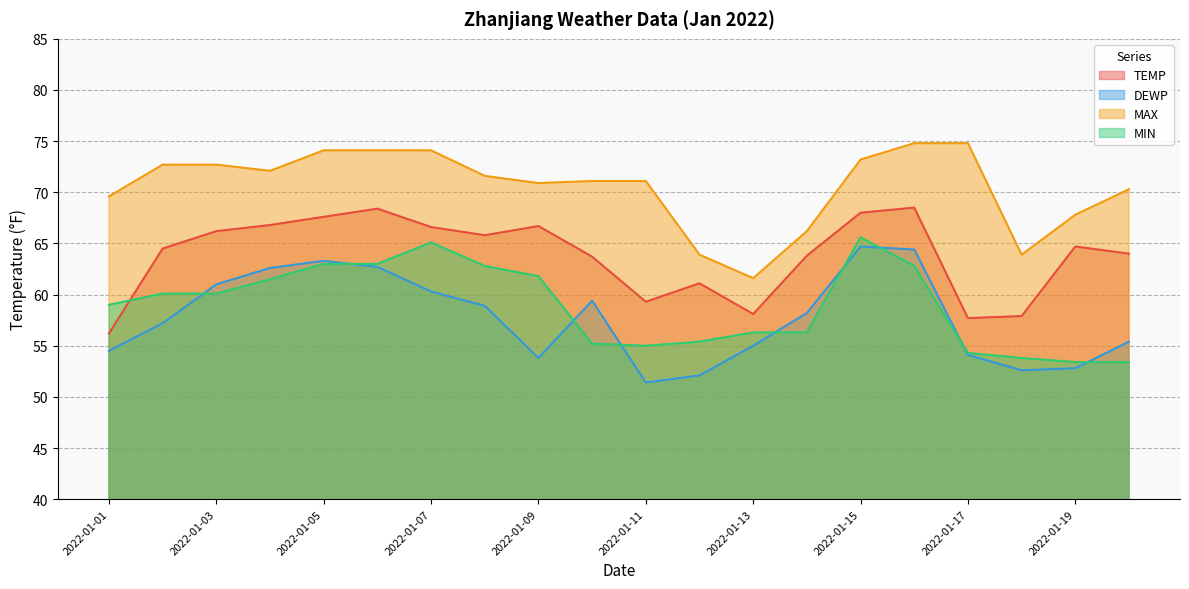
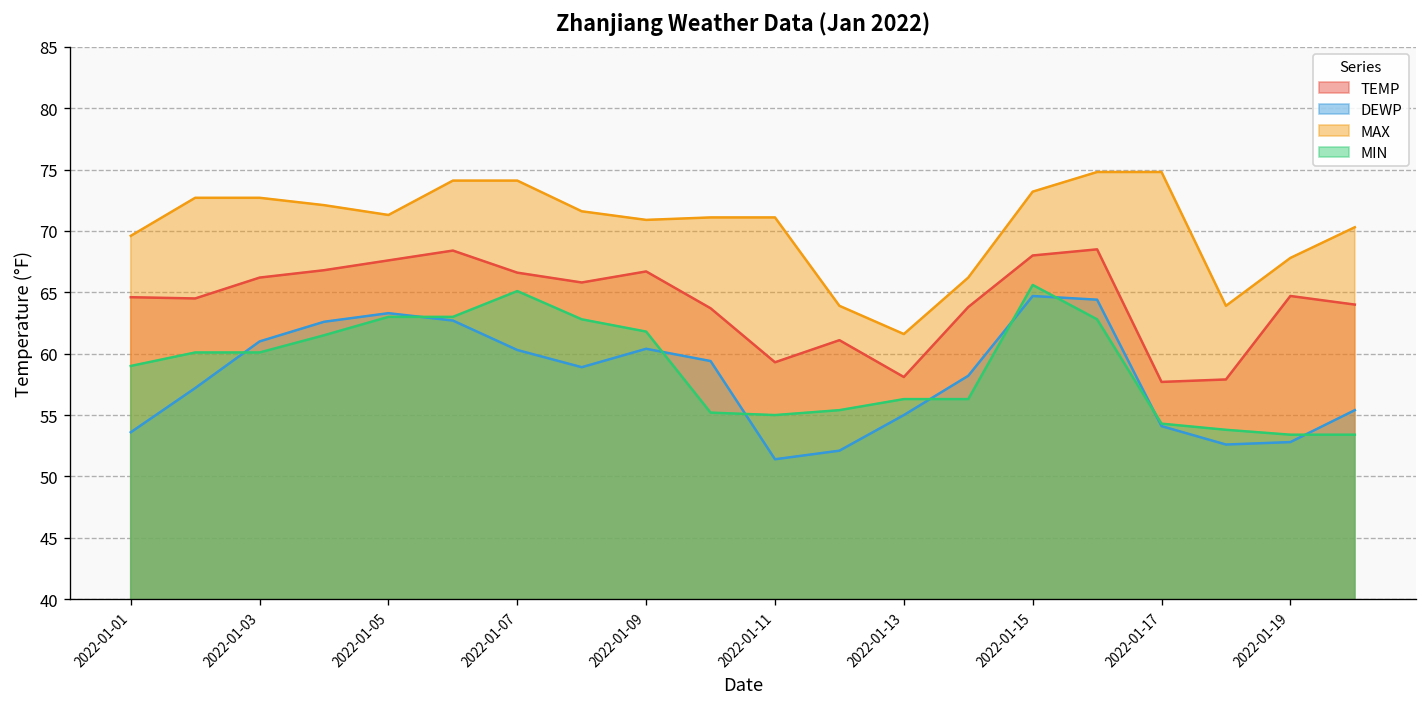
TEMP, 2022-01-01: 56.2 -> 64.6
DEWP, 2022-01-01: 54.5 -> 53.6
MAX, 2022-01-05: 74.1 -> 71.3
DEWP, 2022-01-09: 53.8 -> 60.4
